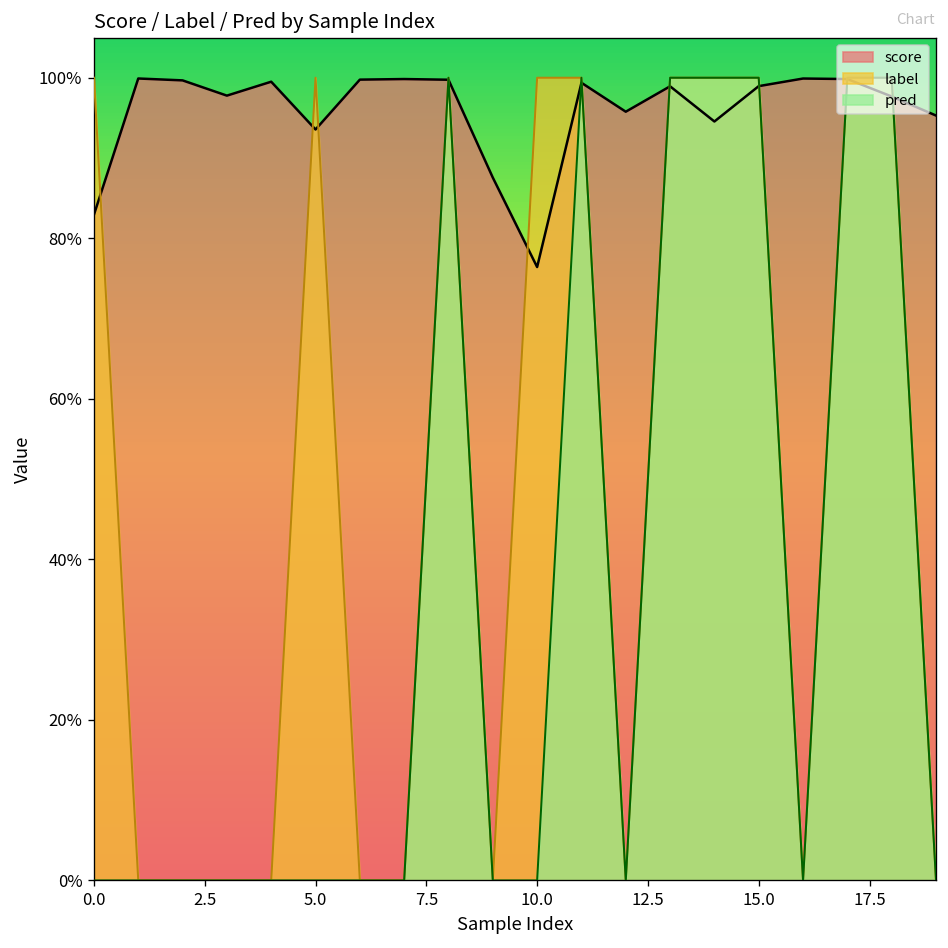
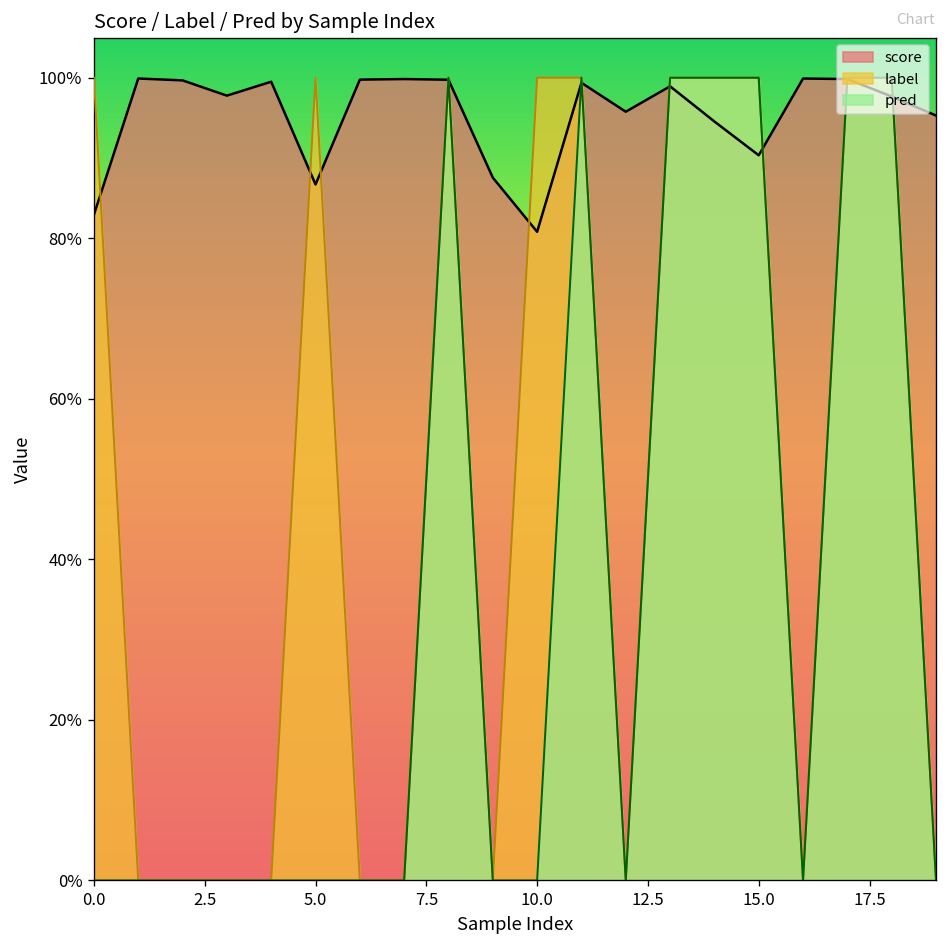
score, 5.0: 94% -> 87%
score, 10.0: 76% -> 81%
score, 15.0: 99% -> 90%
